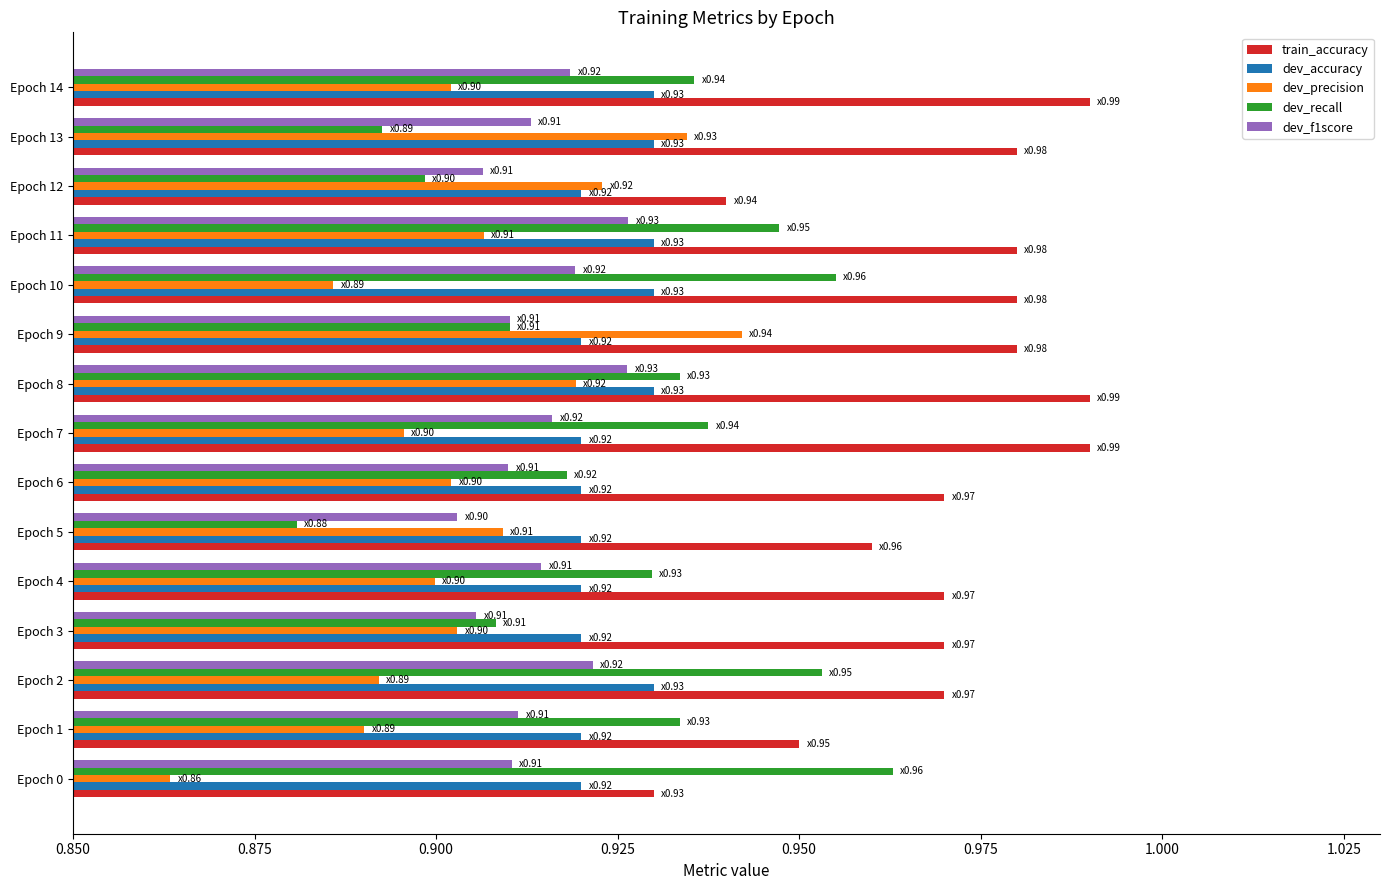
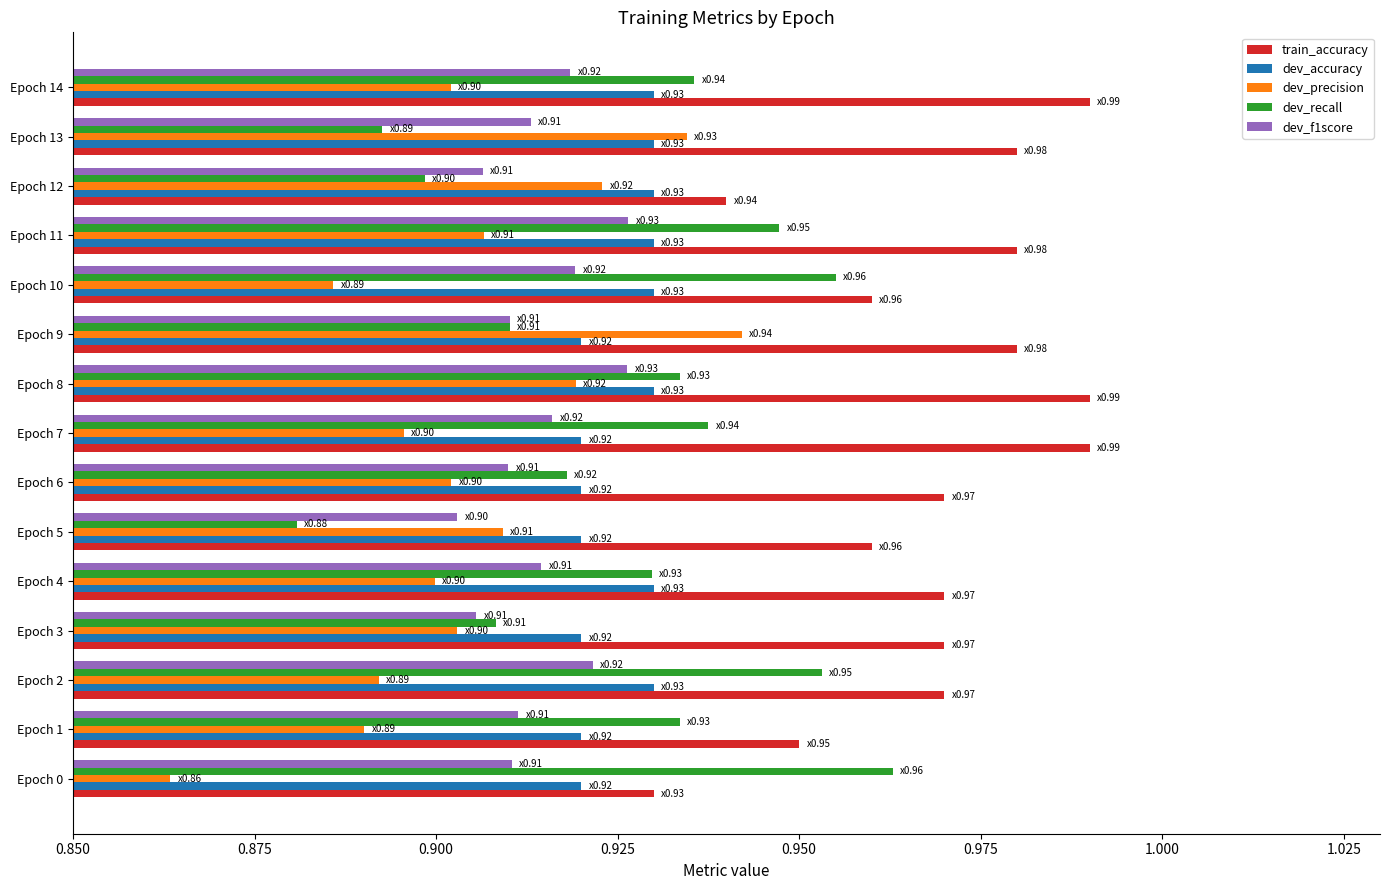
dev_accuracy, Epoch 12: 0.92 -> 0.93
train_accuracy, Epoch 10: 0.98 -> 0.96
dev_accuracy, Epoch 4: 0.92 -> 0.93
